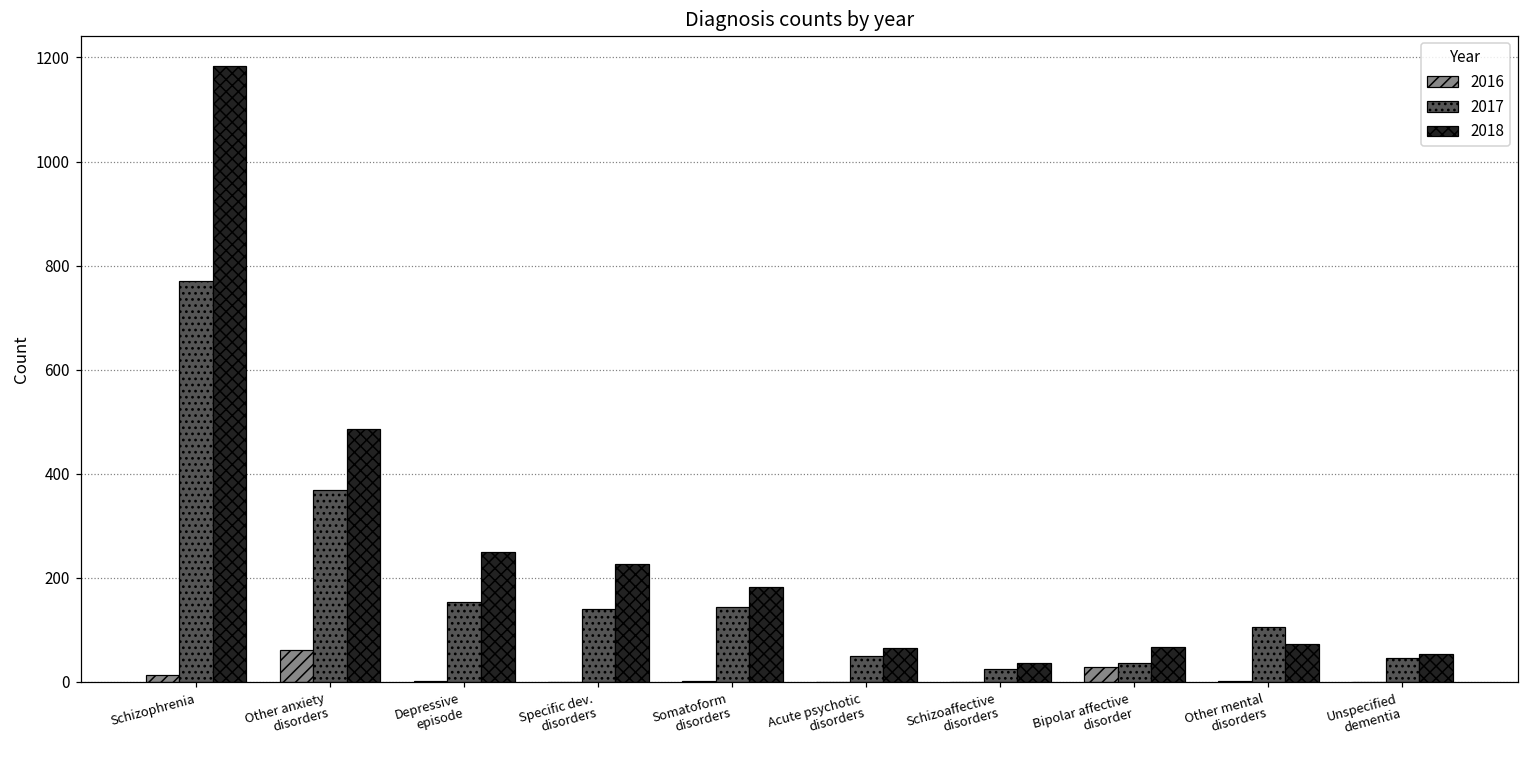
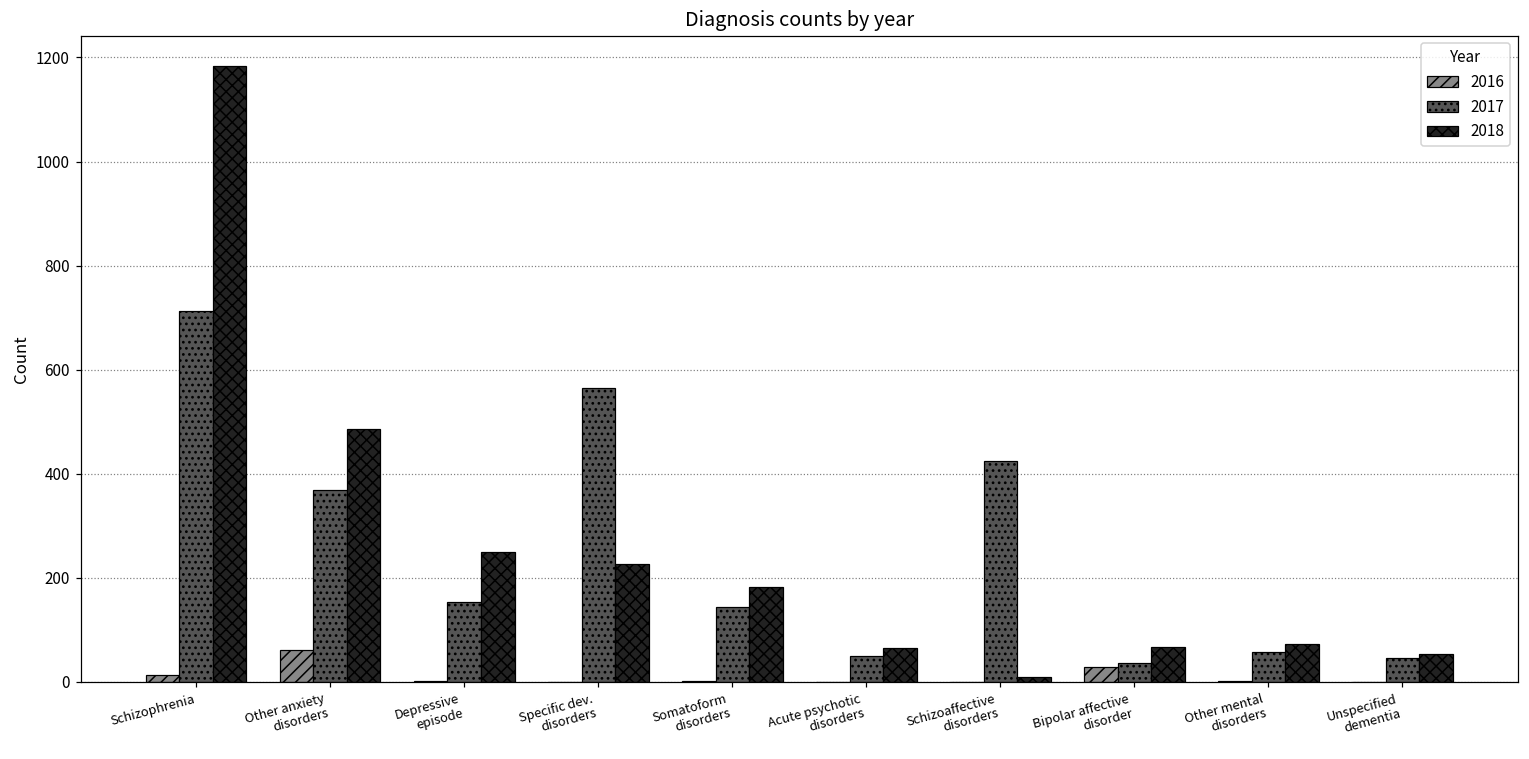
2017, Schizophrenia: 770 -> 710
2017, Specific dev. disorders: 140 -> 570
2017, Schizoaffective disorders: 30 -> 430
2018, Schizoaffective disorders: 40 -> 10
2017, Other mental disorders: 110 -> 60
